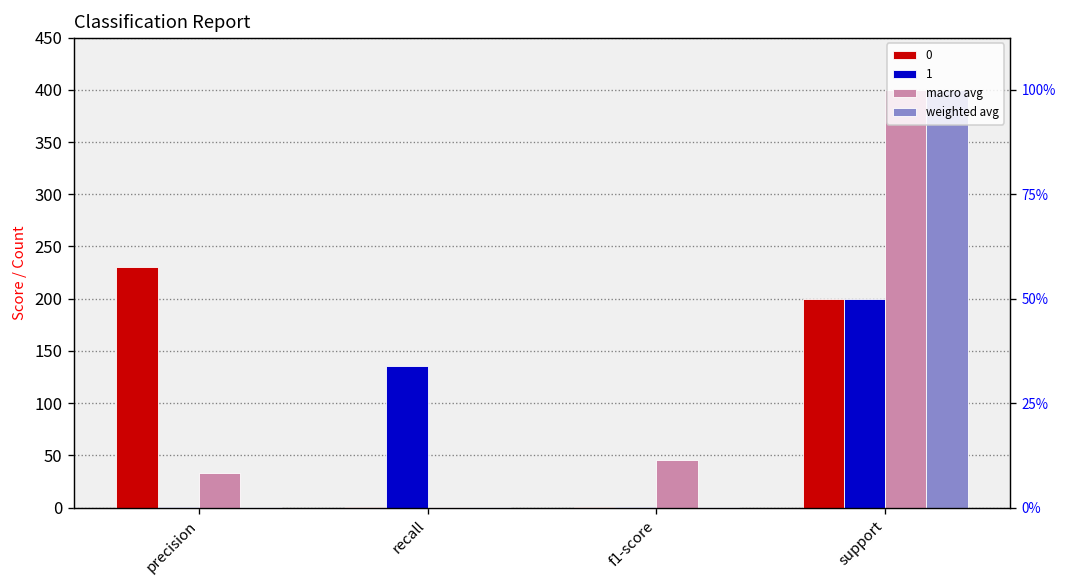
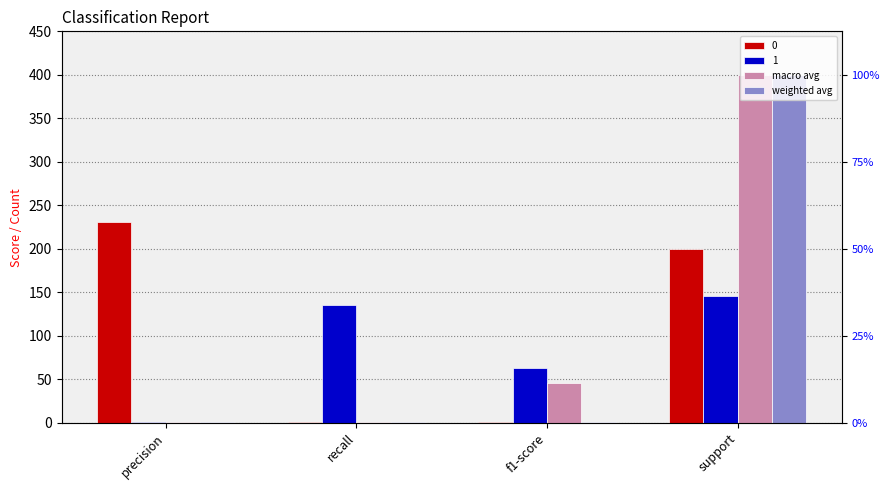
macro avg, precision: 30 -> 0
1, f1-score: 0 -> 60
1, support: 200 -> 150
